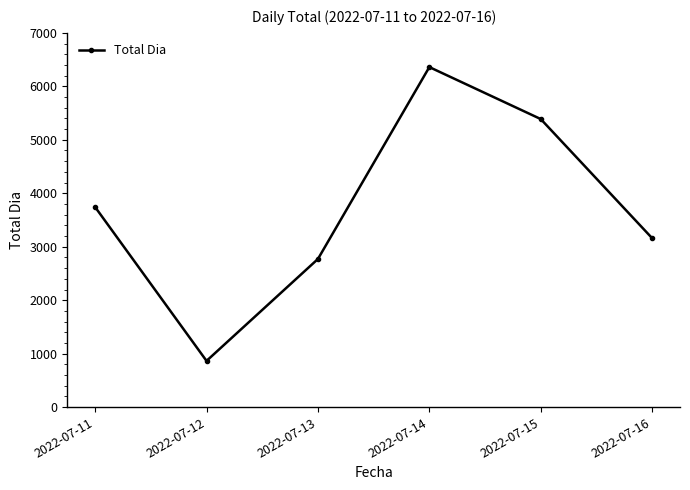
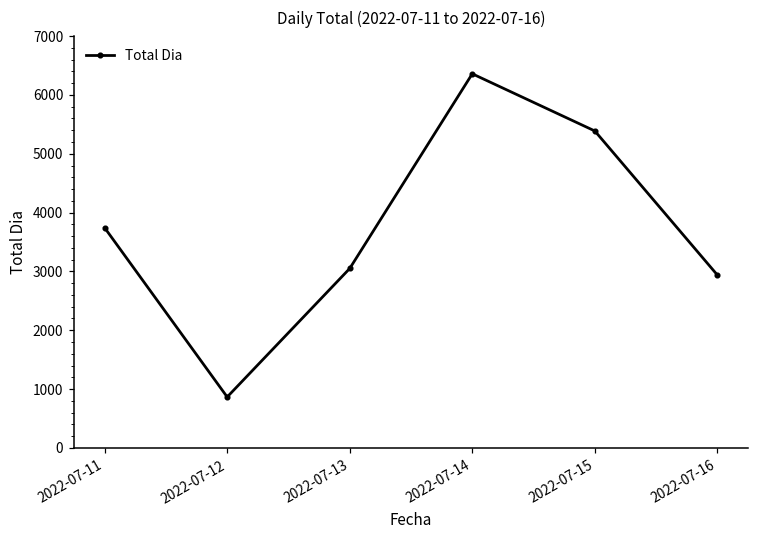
2022-07-13: 2800 -> 3100
2022-07-16: 3200 -> 2900
